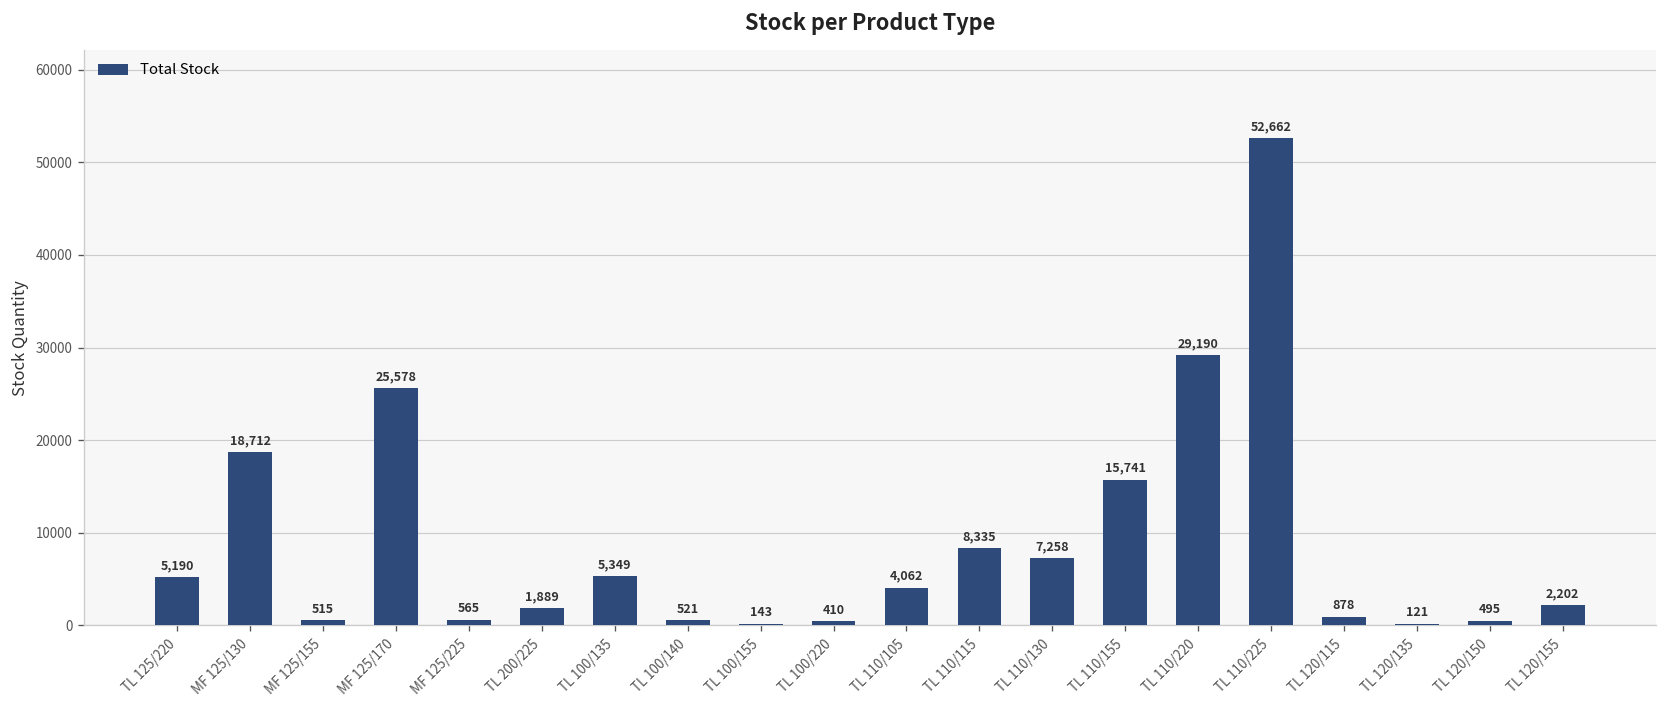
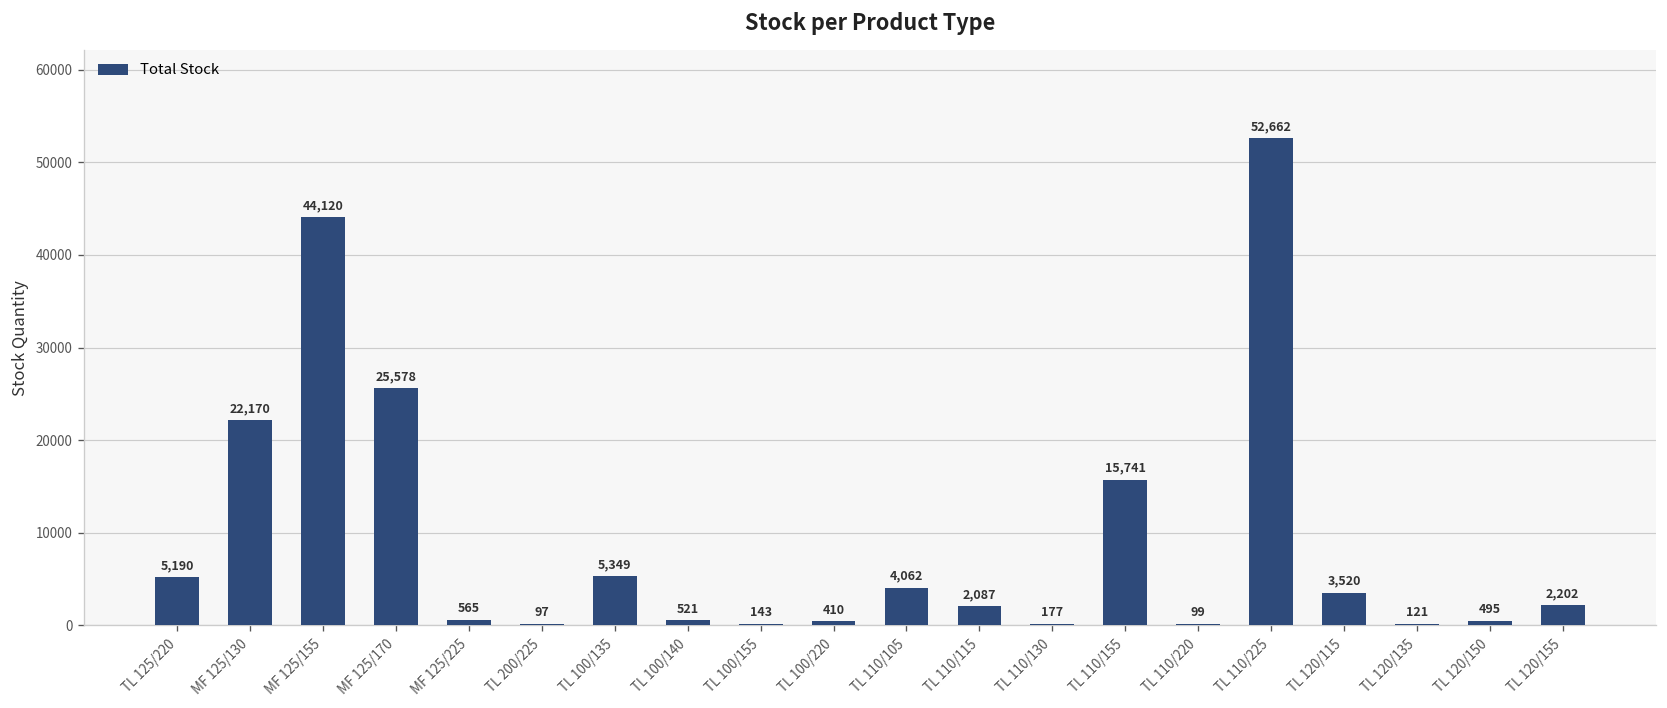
MF 125/130: 18,712 -> 22,170
MF 125/155: 515 -> 44,120
TL 200/225: 1,889 -> 97
TL 110/115: 8,335 -> 2,087
TL 110/130: 7,258 -> 177
TL 110/220: 29,190 -> 99
TL 120/115: 878 -> 3,520
